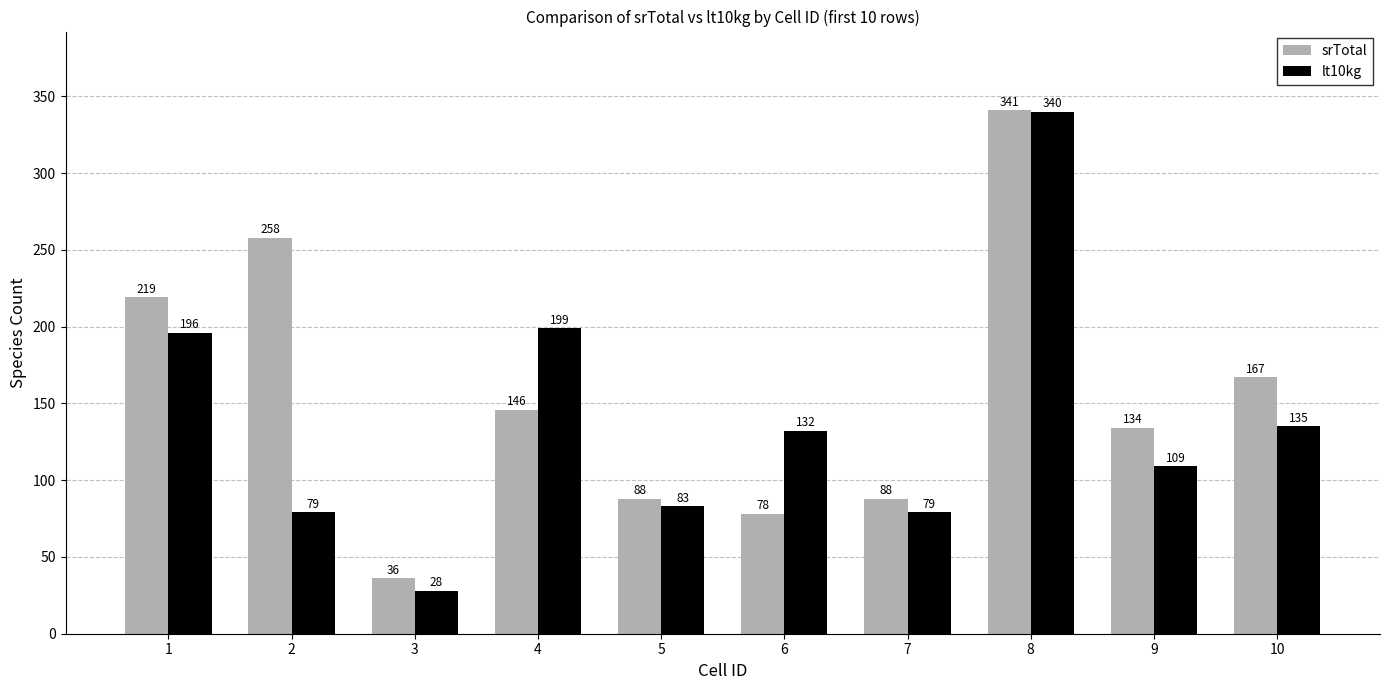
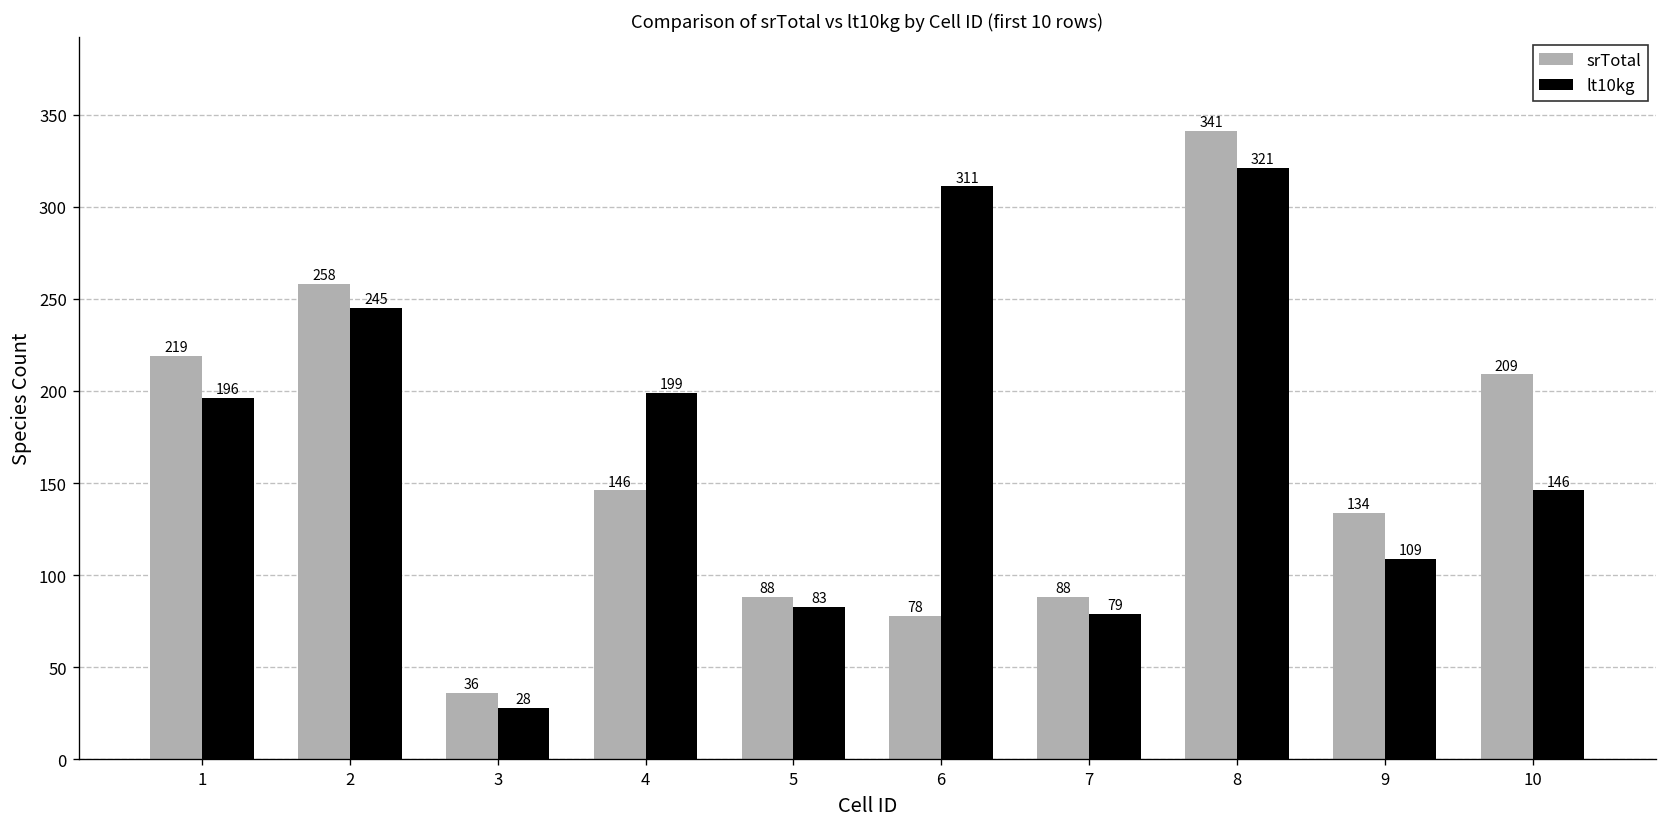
lt10kg, 2: 79 -> 245
lt10kg, 6: 132 -> 311
lt10kg, 8: 340 -> 321
srTotal, 10: 167 -> 209
lt10kg, 10: 135 -> 146
